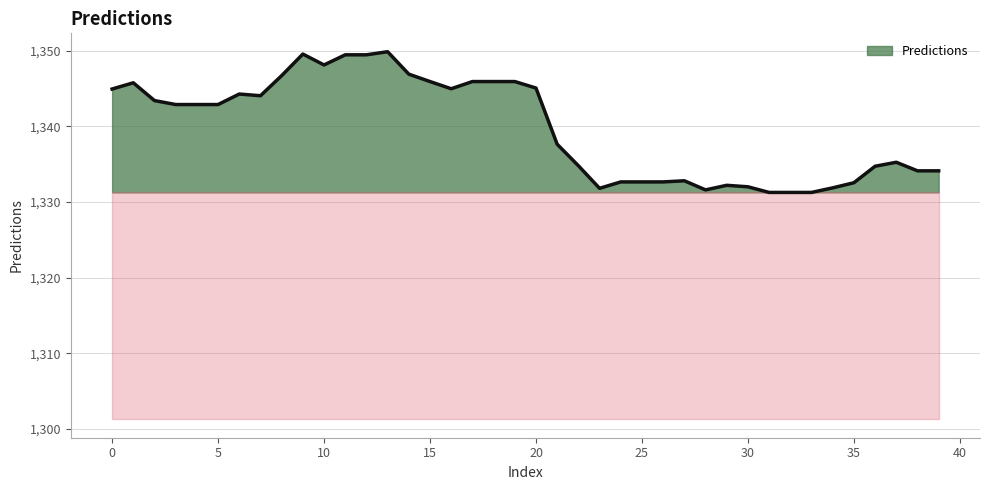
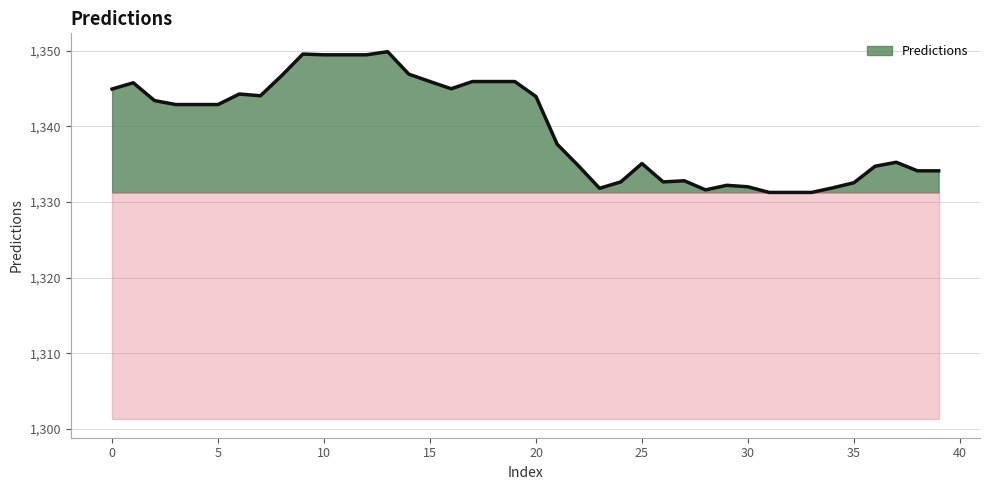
Predictions, 10: 1,348 -> 1,349
Predictions, 20: 1,345 -> 1,344
Predictions, 25: 1,333 -> 1,335
